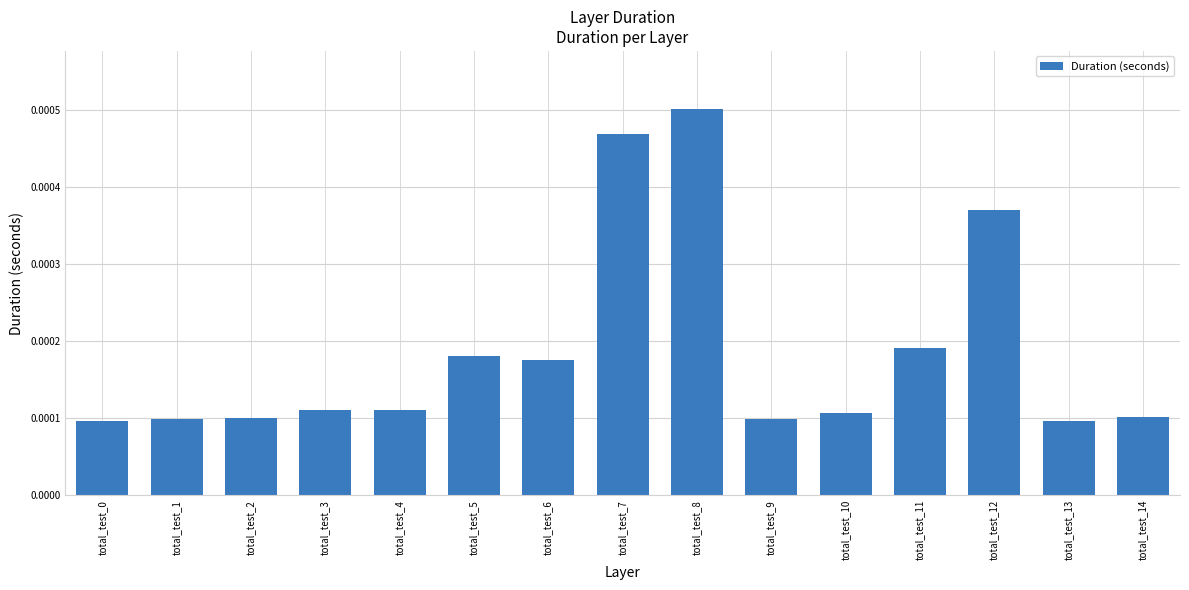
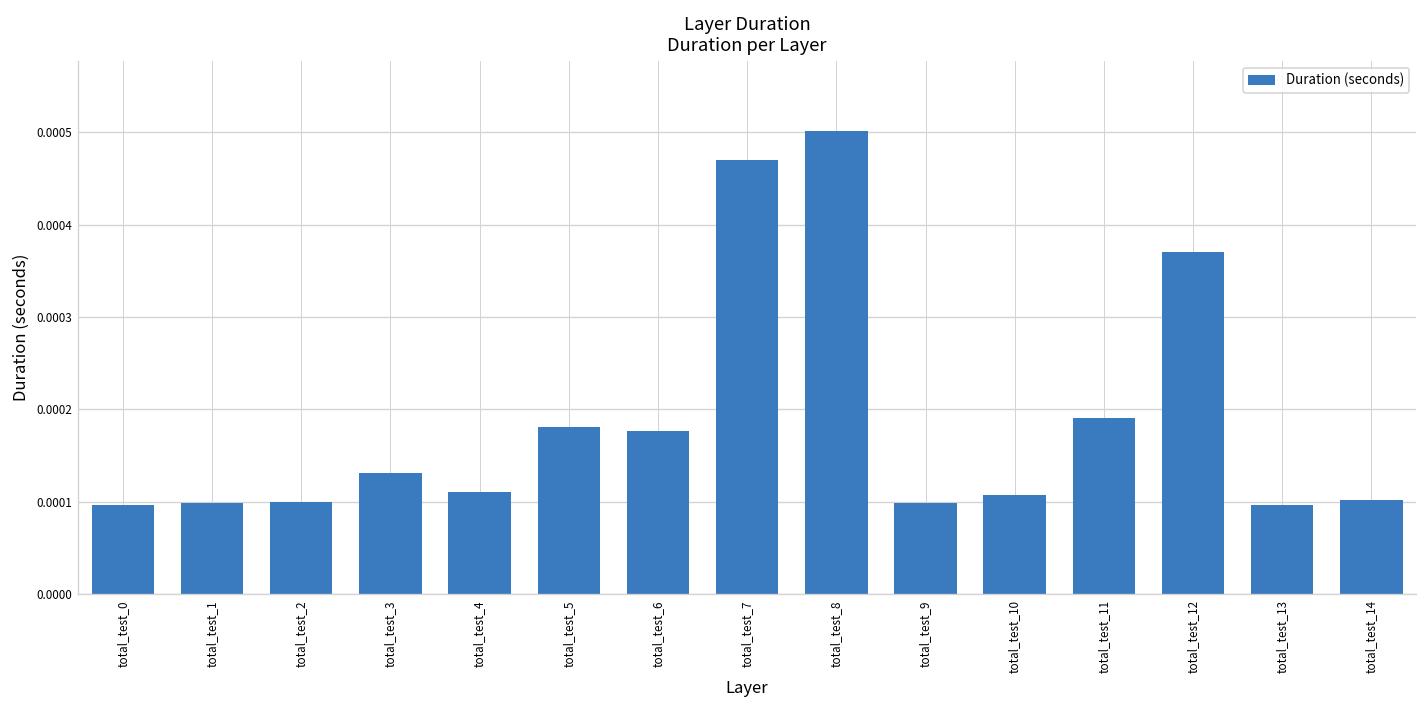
total_test_3: 0.00011 -> 0.00013
